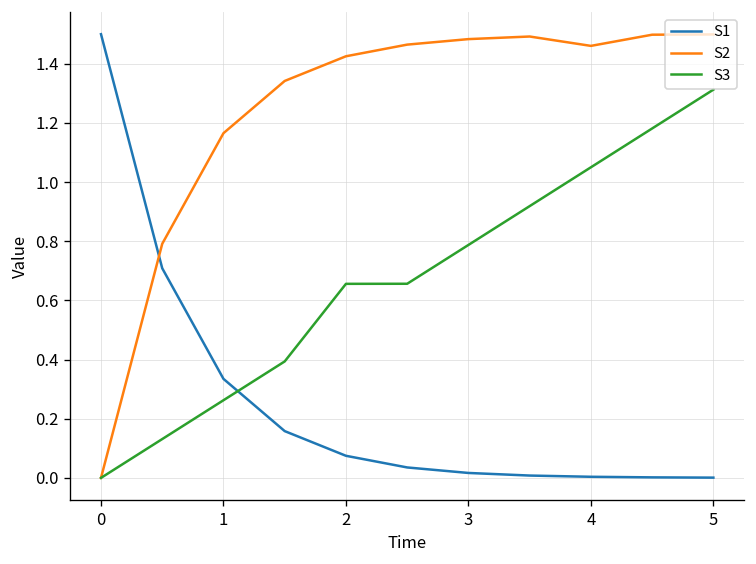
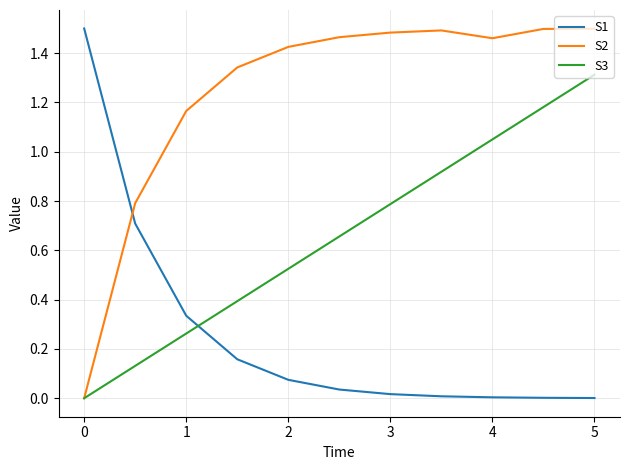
S3, 2: 0.66 -> 0.53
